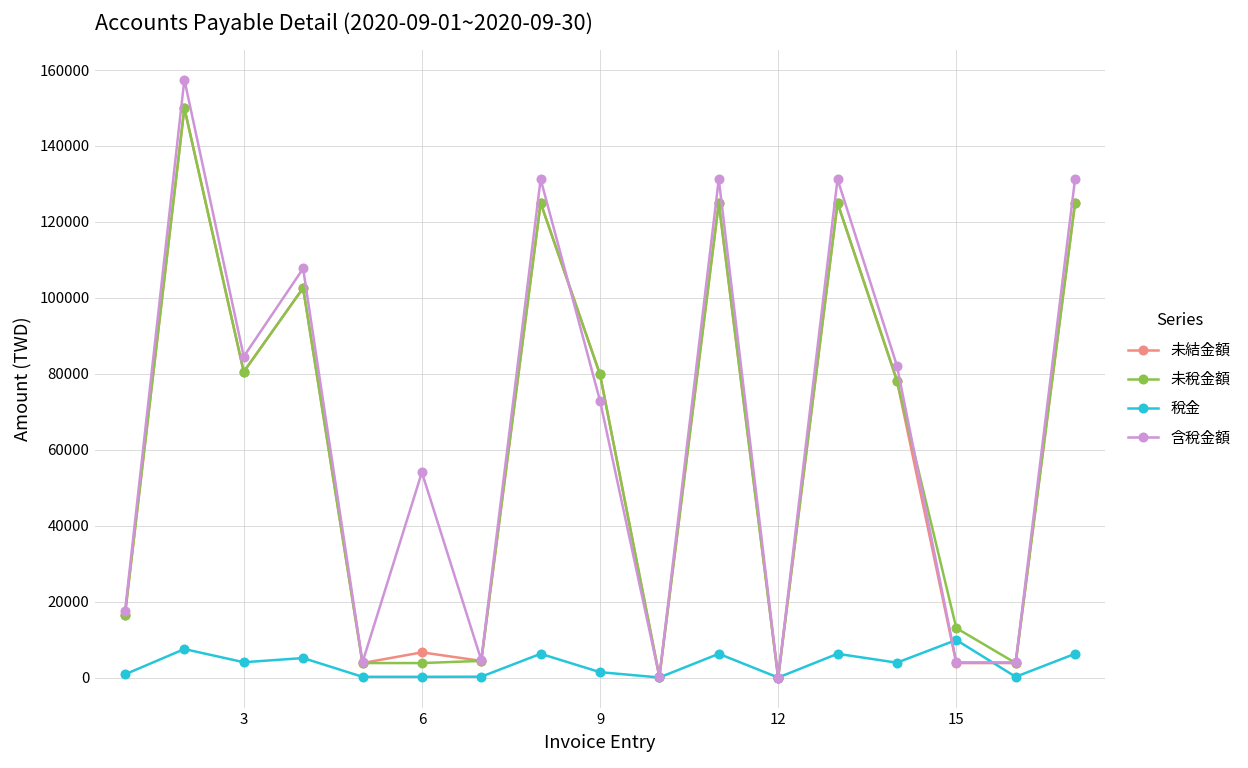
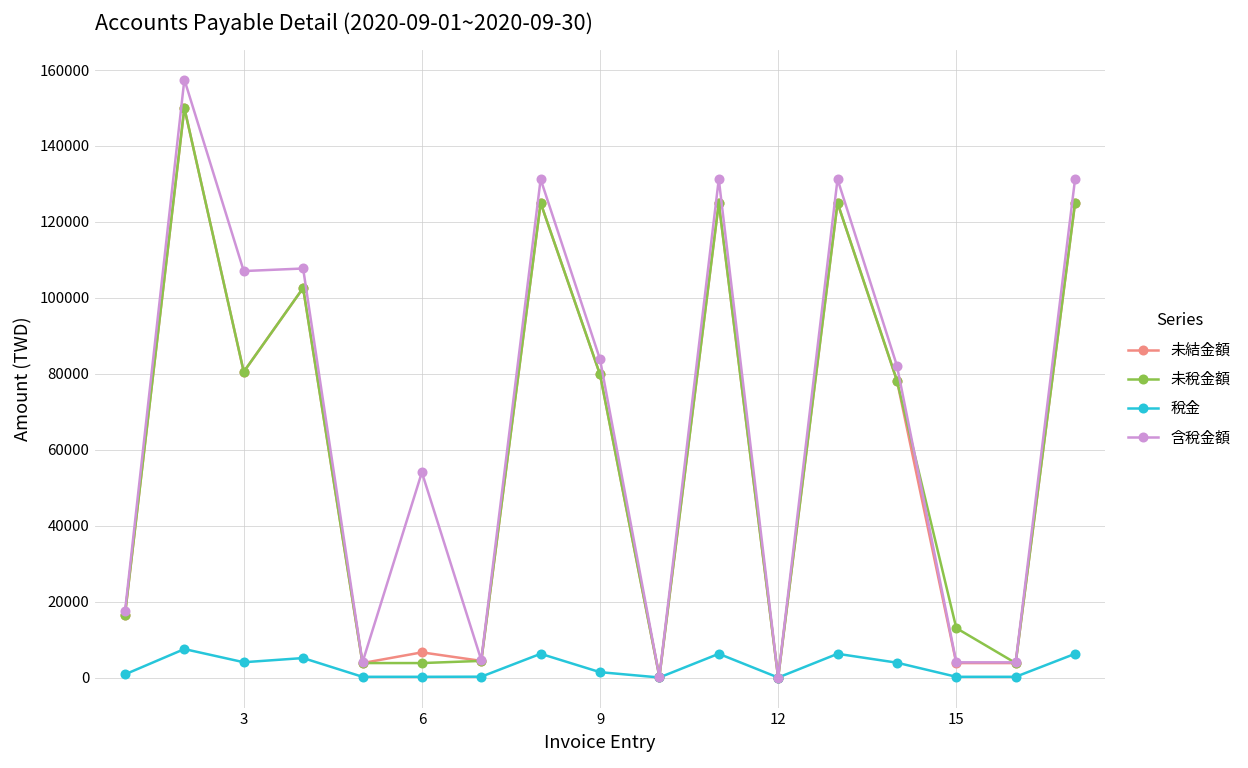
含稅金額, 3: 85000 -> 107000
含稅金額, 9: 73000 -> 84000
稅金, 15: 10000 -> 0
